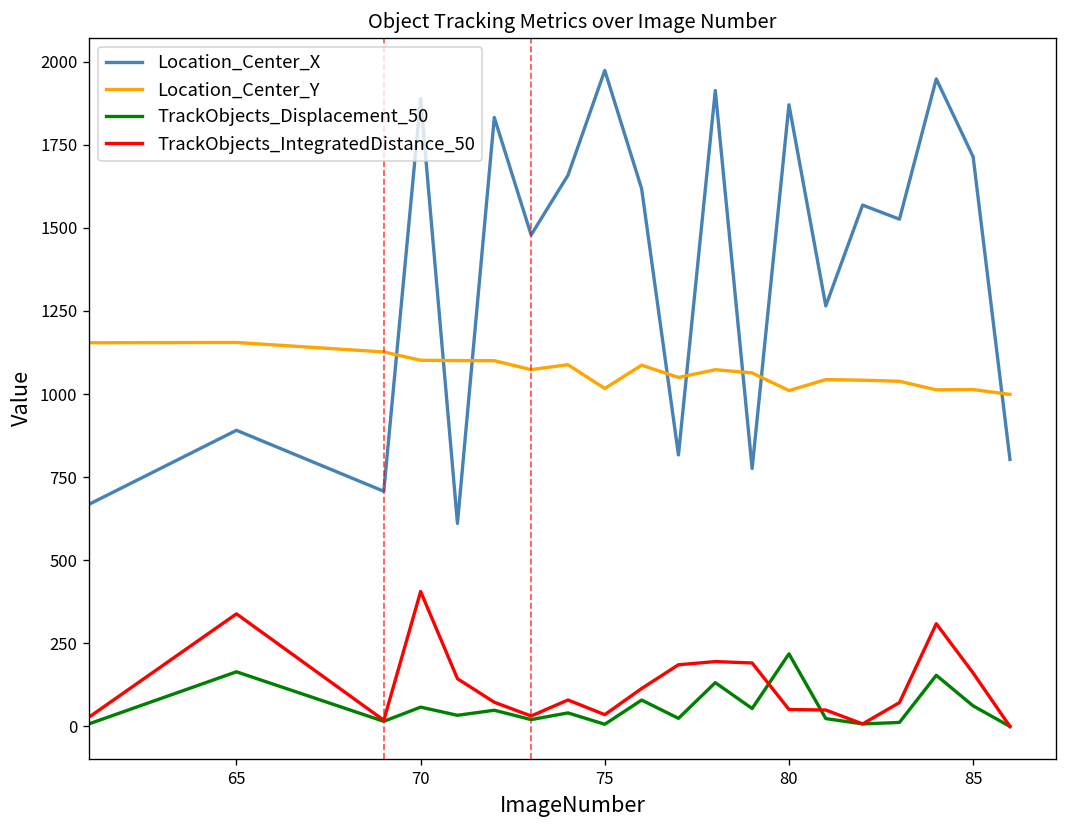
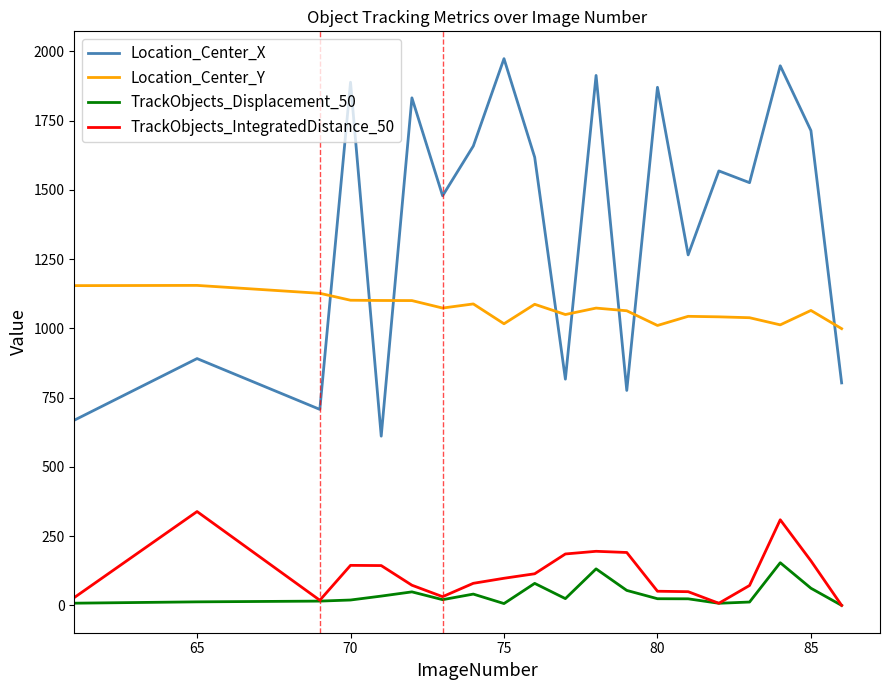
TrackObjects_Displacement_50, 65: 160 -> 10
TrackObjects_Displacement_50, 70: 60 -> 20
TrackObjects_IntegratedDistance_50, 70: 410 -> 140
TrackObjects_IntegratedDistance_50, 75: 40 -> 100
TrackObjects_Displacement_50, 80: 220 -> 20
Location_Center_Y, 85: 1010 -> 1060
